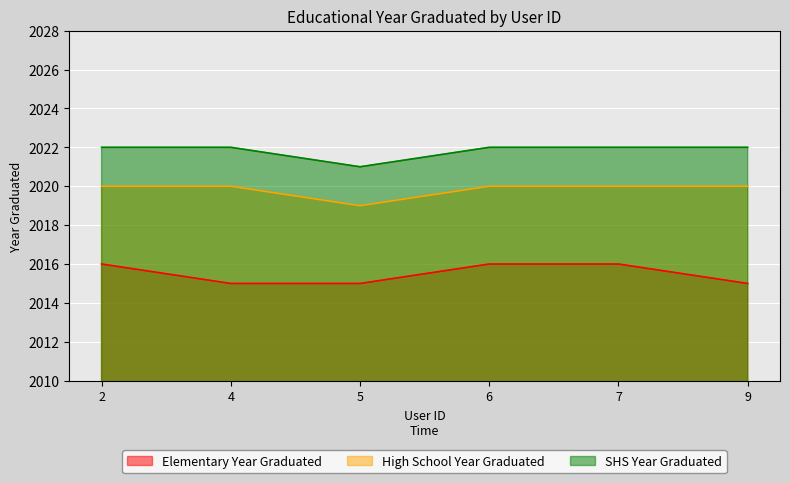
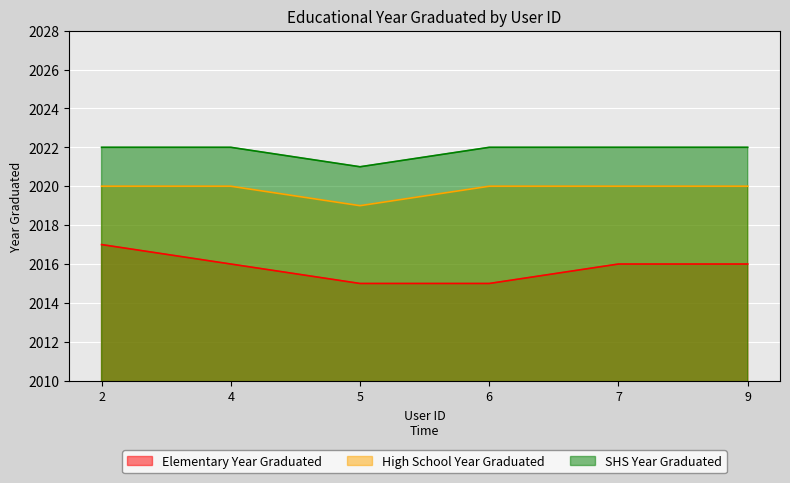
Elementary Year Graduated, 2: 2016 -> 2017
Elementary Year Graduated, 4: 2015 -> 2016
Elementary Year Graduated, 6: 2016 -> 2015
Elementary Year Graduated, 9: 2015 -> 2016
